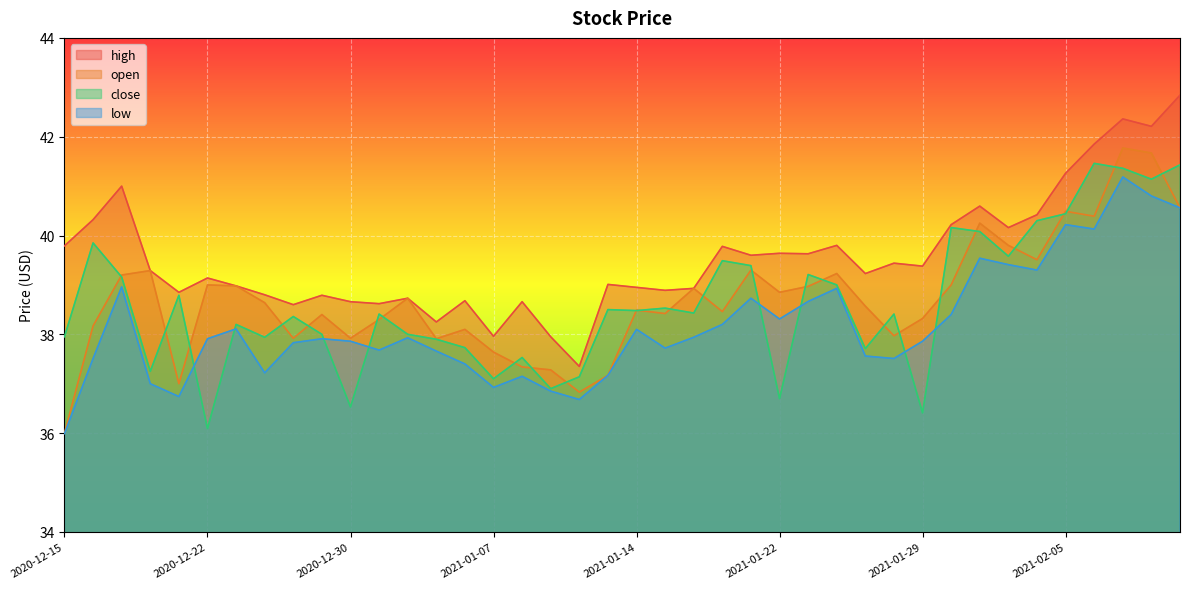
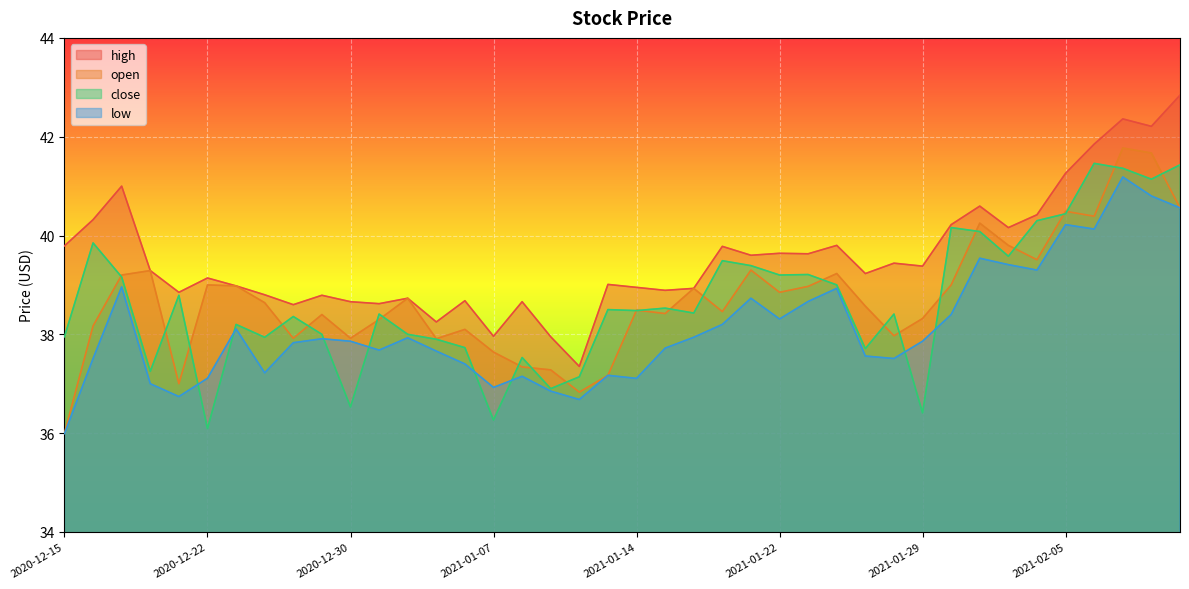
low, 2020-12-22: 37.9 -> 37.1
close, 2021-01-07: 37.1 -> 36.3
low, 2021-01-14: 38.1 -> 37.1
close, 2021-01-22: 36.7 -> 39.2
